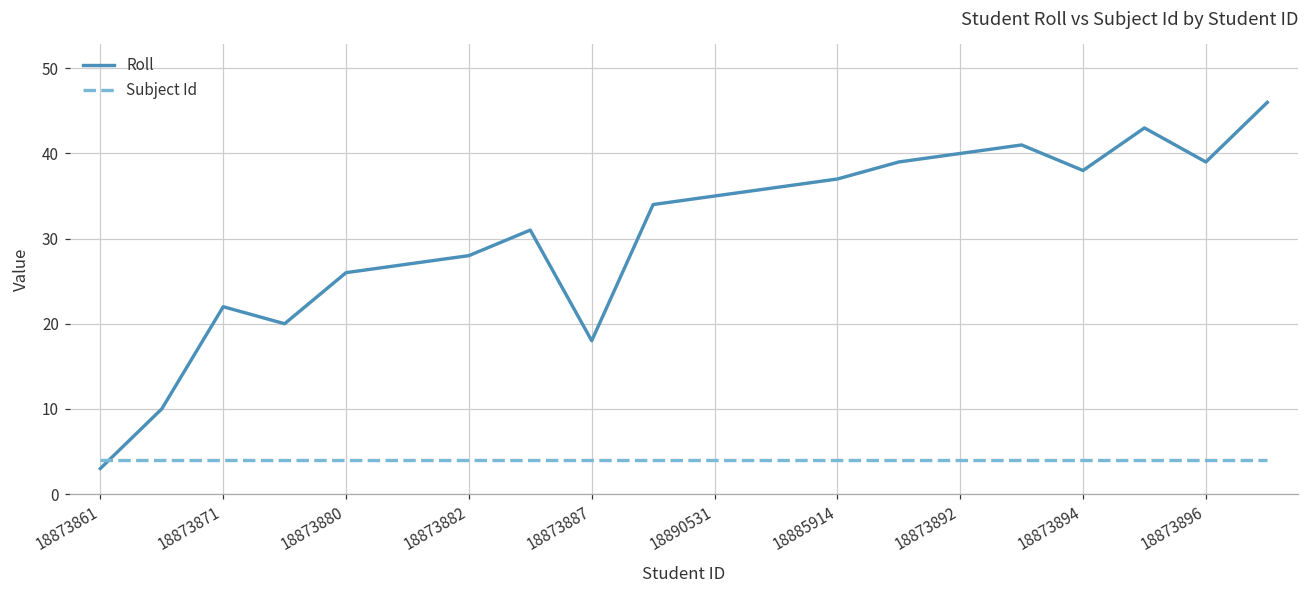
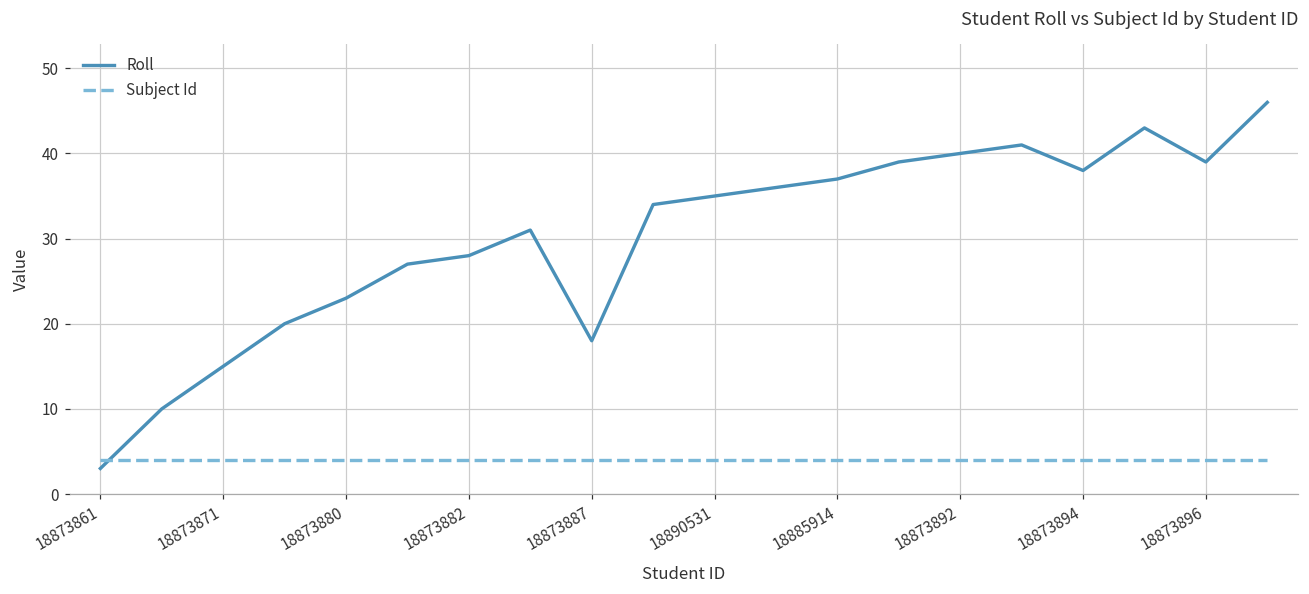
Roll, 18873871: 22 -> 15
Roll, 18873880: 26 -> 23
